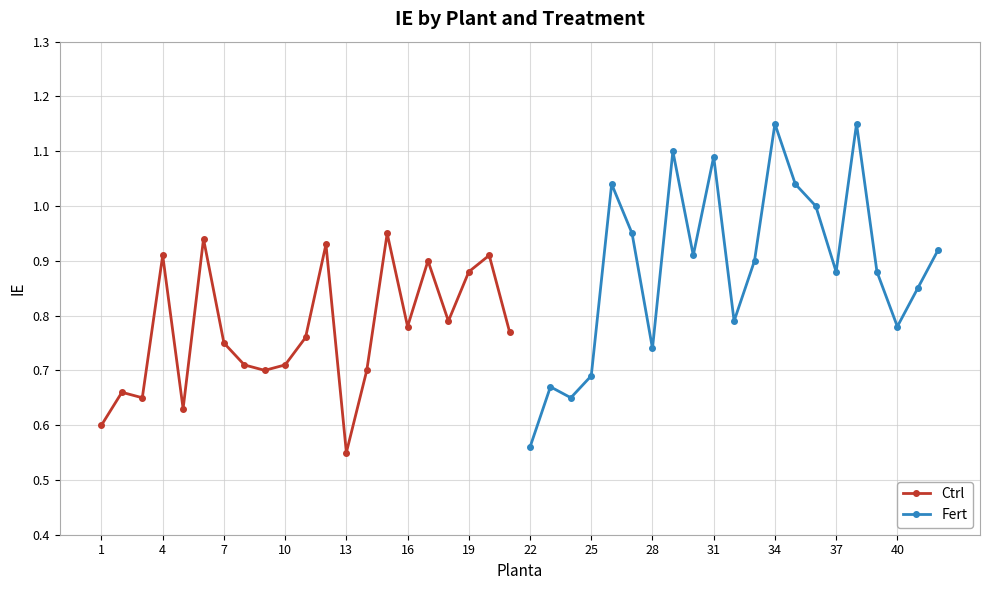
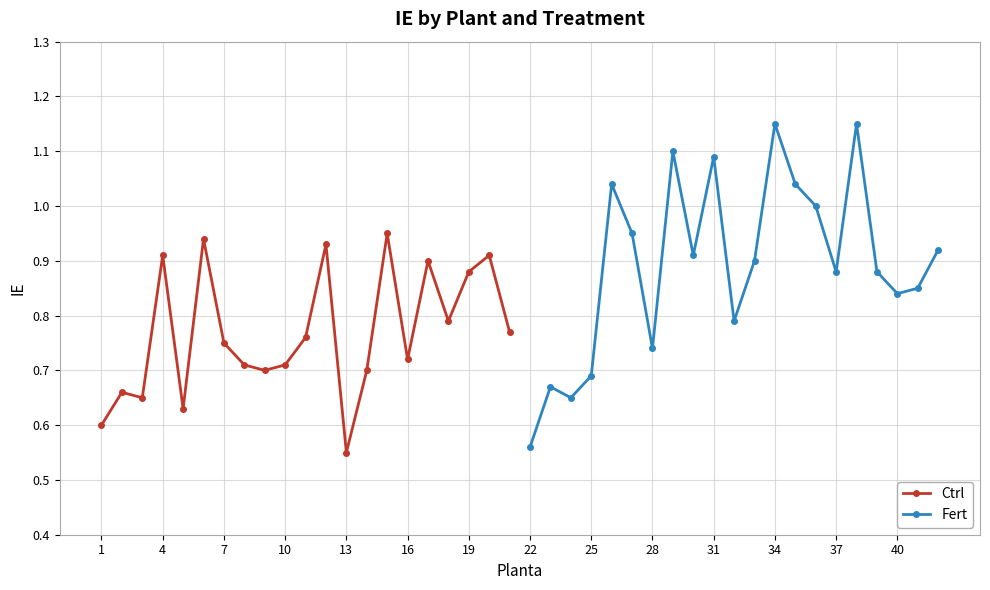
Ctrl, 16: 0.78 -> 0.72
Fert, 40: 0.78 -> 0.84
